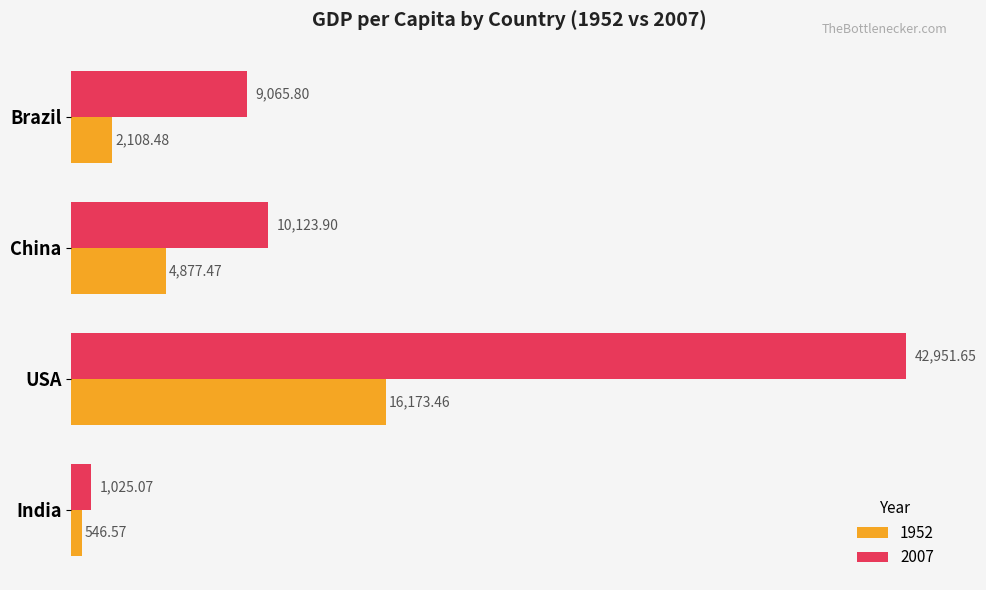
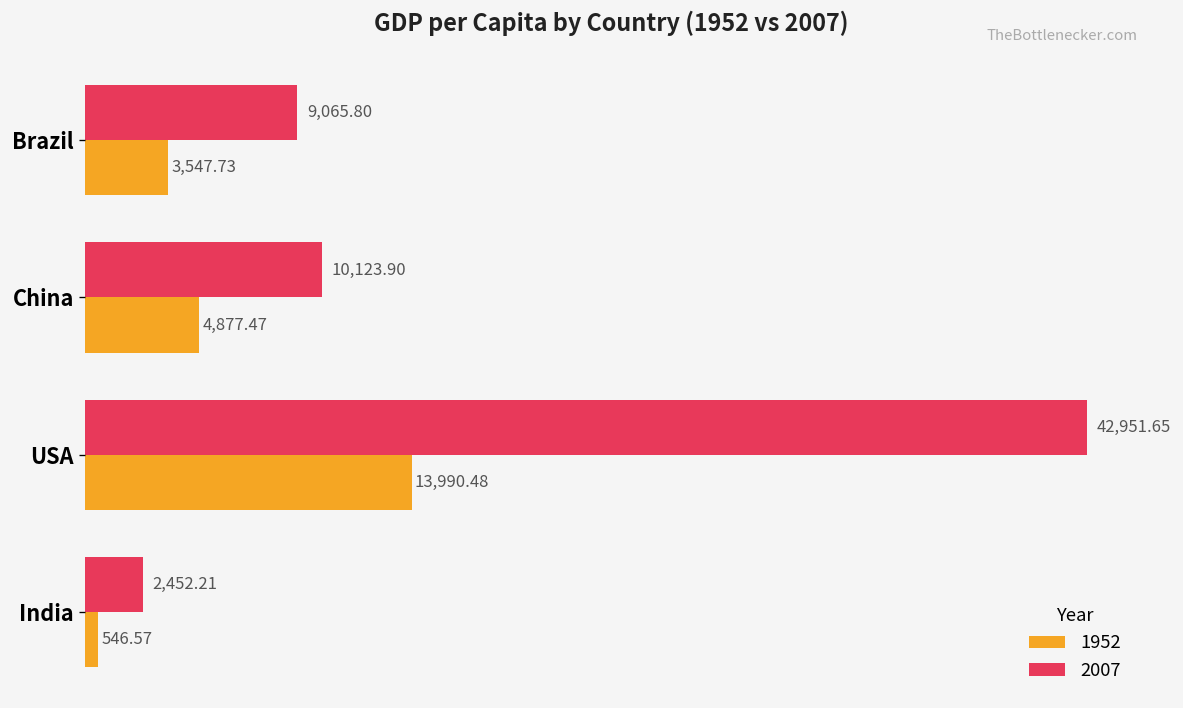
1952, Brazil: 2,108.48 -> 3,547.73
1952, USA: 16,173.46 -> 13,990.48
2007, India: 1,025.07 -> 2,452.21
